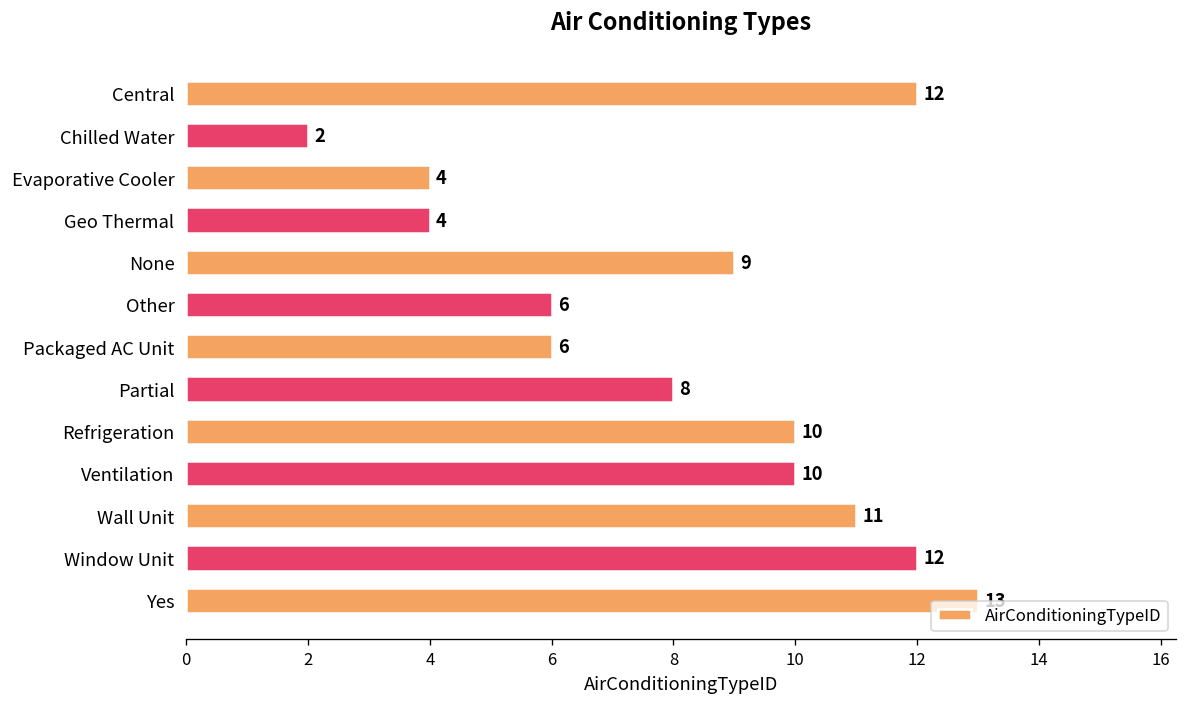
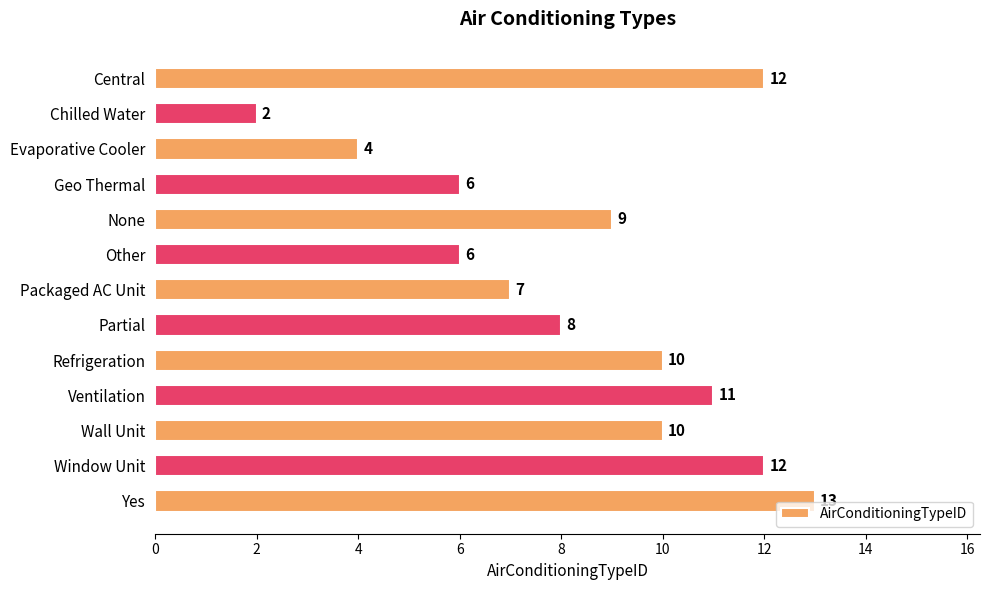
Geo Thermal: 4 -> 6
Packaged AC Unit: 6 -> 7
Ventilation: 10 -> 11
Wall Unit: 11 -> 10
